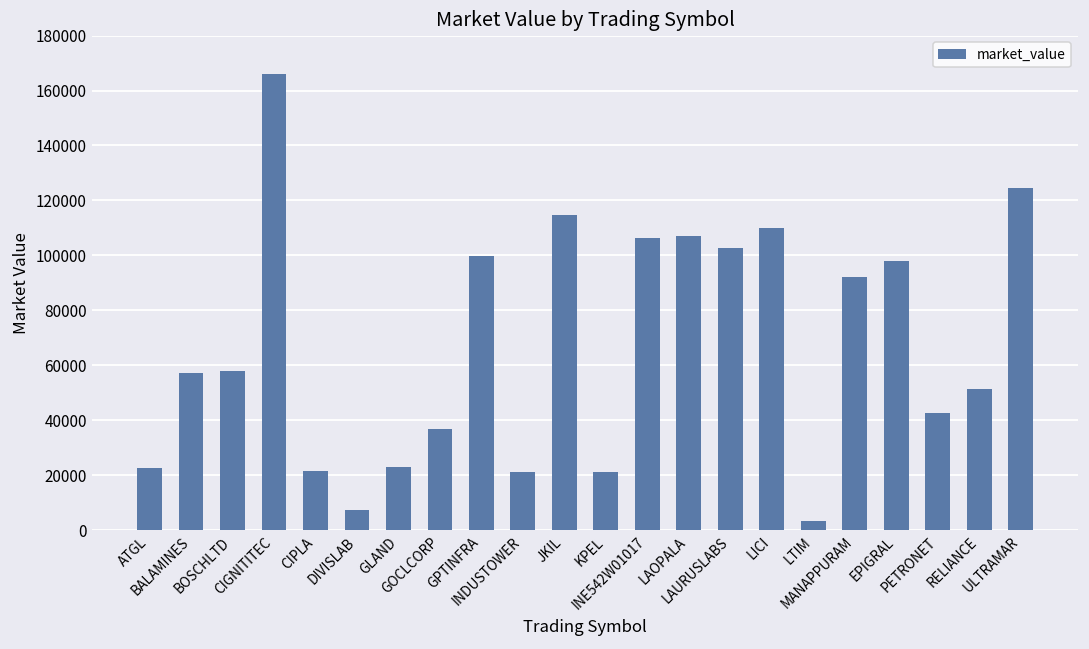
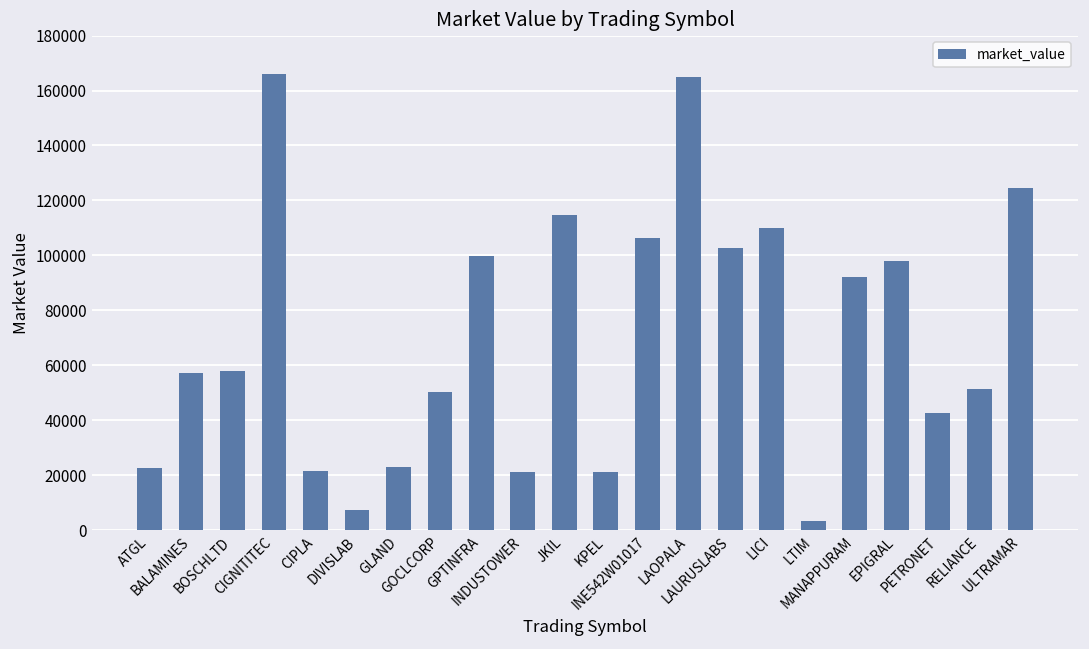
GOCLCORP: 37000 -> 50000
LAOPALA: 107000 -> 165000
